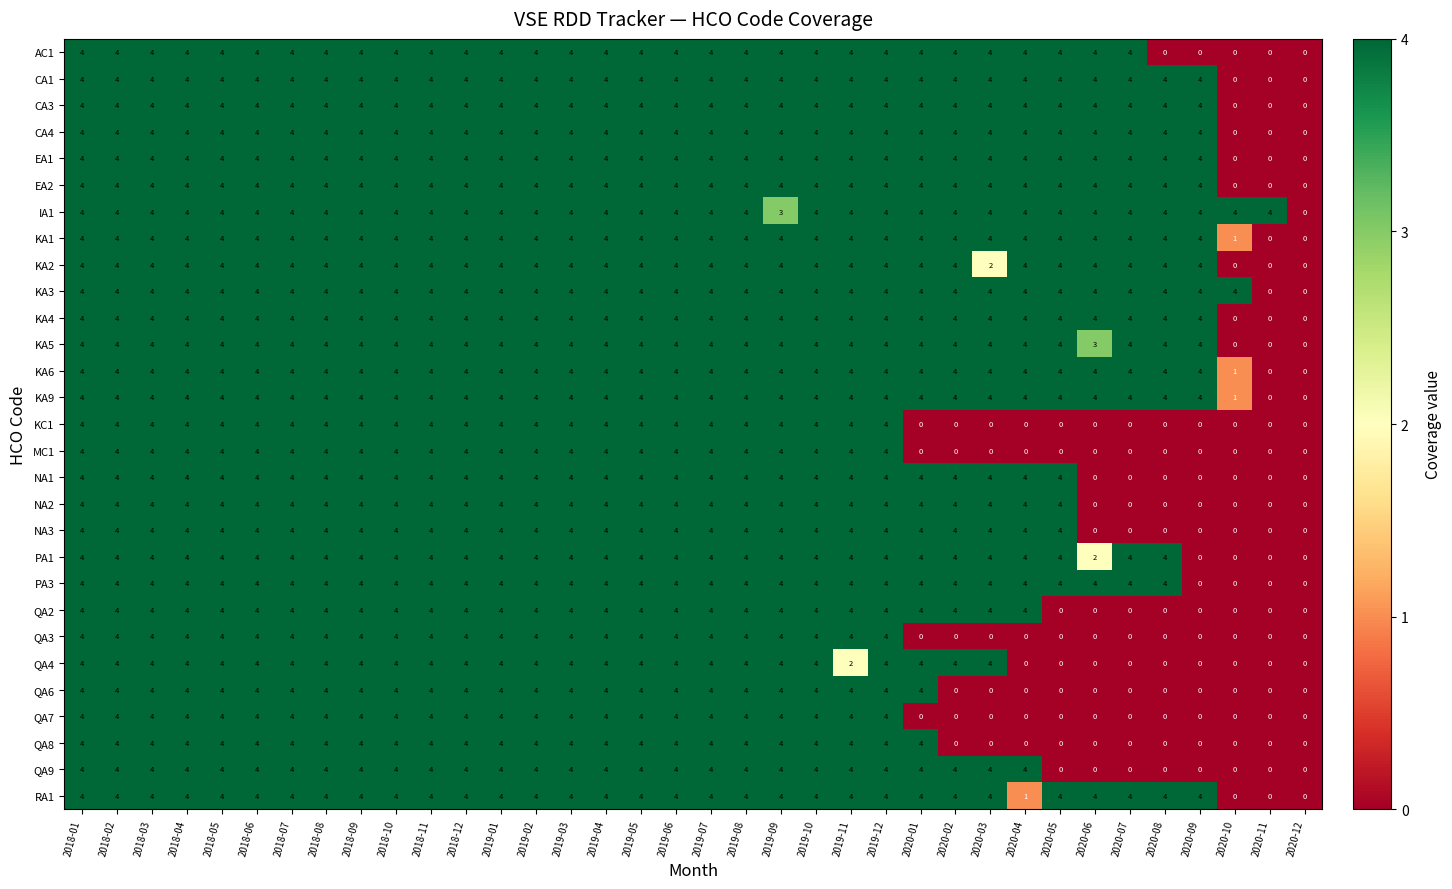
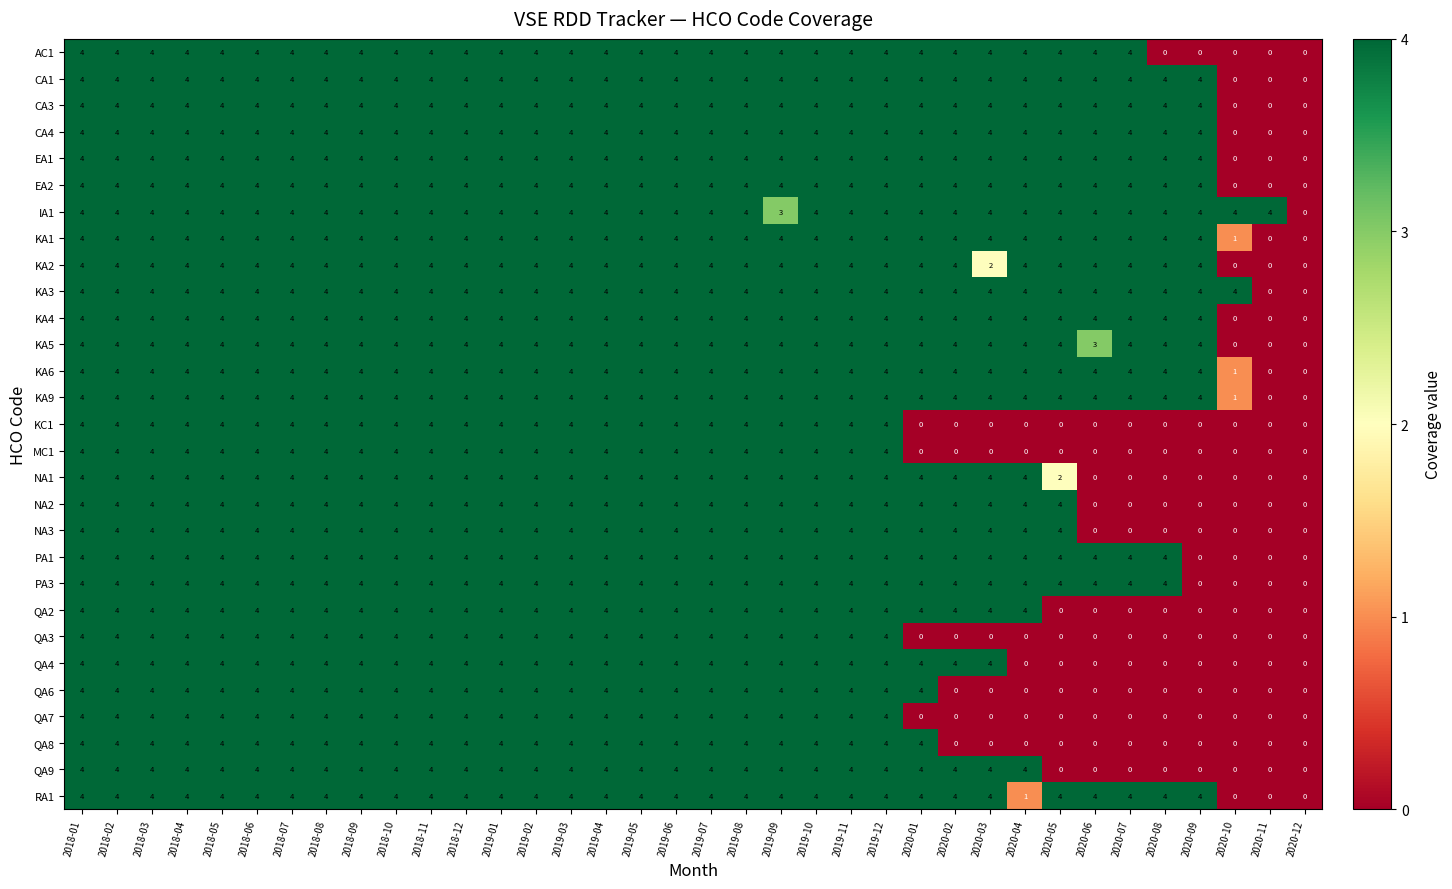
NA1, 2020-05: 4 -> 2
PA1, 2020-06: 2 -> 4
QA4, 2019-11: 2 -> 4
